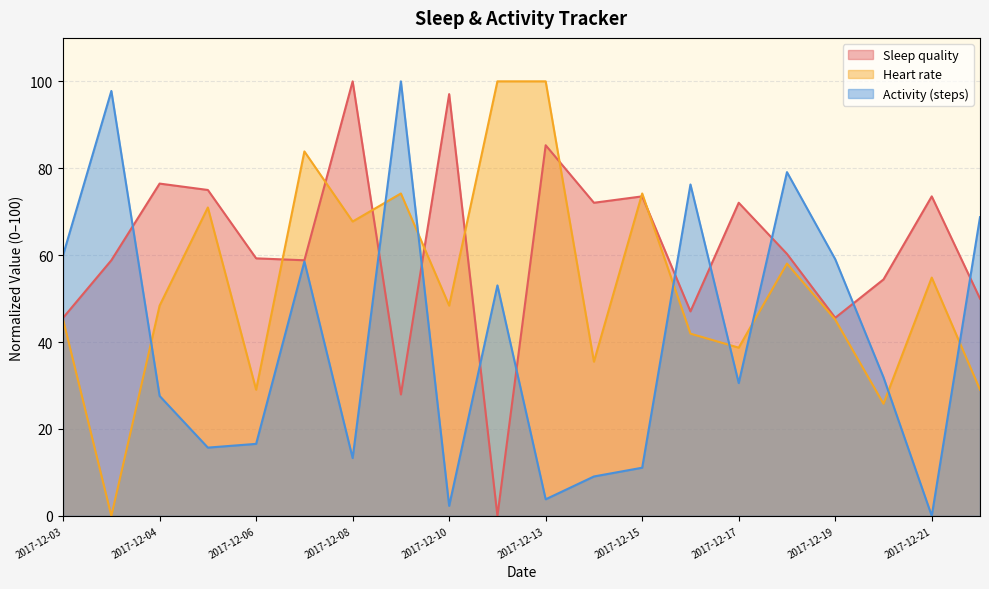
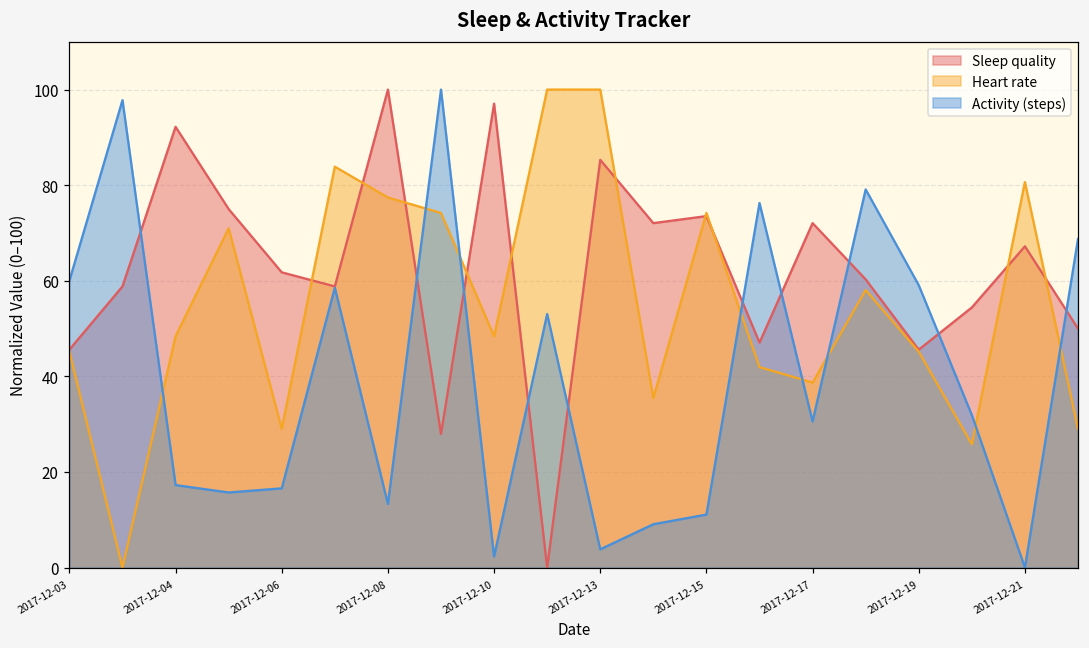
Sleep quality, 2017-12-04: 76 -> 92
Activity (steps), 2017-12-04: 28 -> 17
Sleep quality, 2017-12-06: 59 -> 62
Heart rate, 2017-12-08: 68 -> 77
Sleep quality, 2017-12-21: 74 -> 67
Heart rate, 2017-12-21: 55 -> 81
